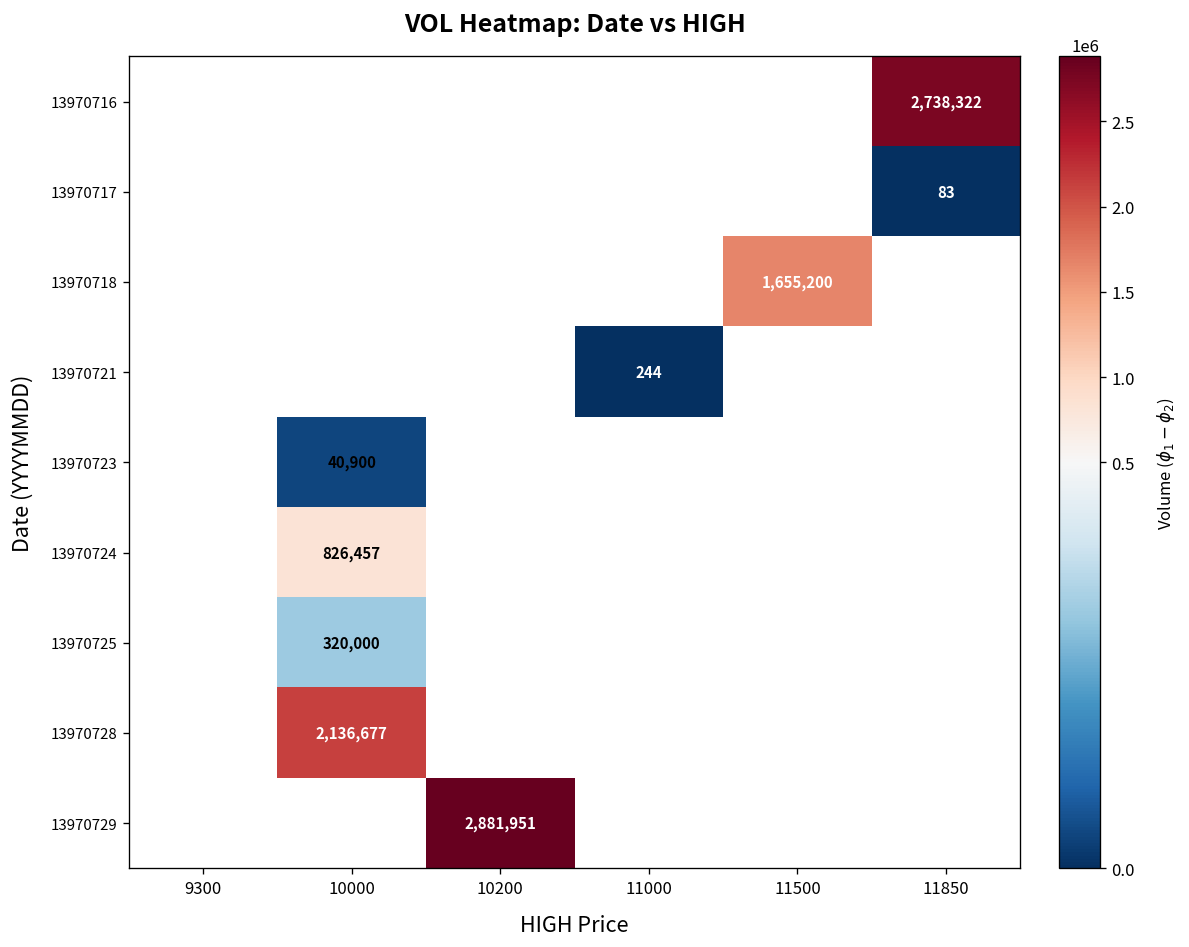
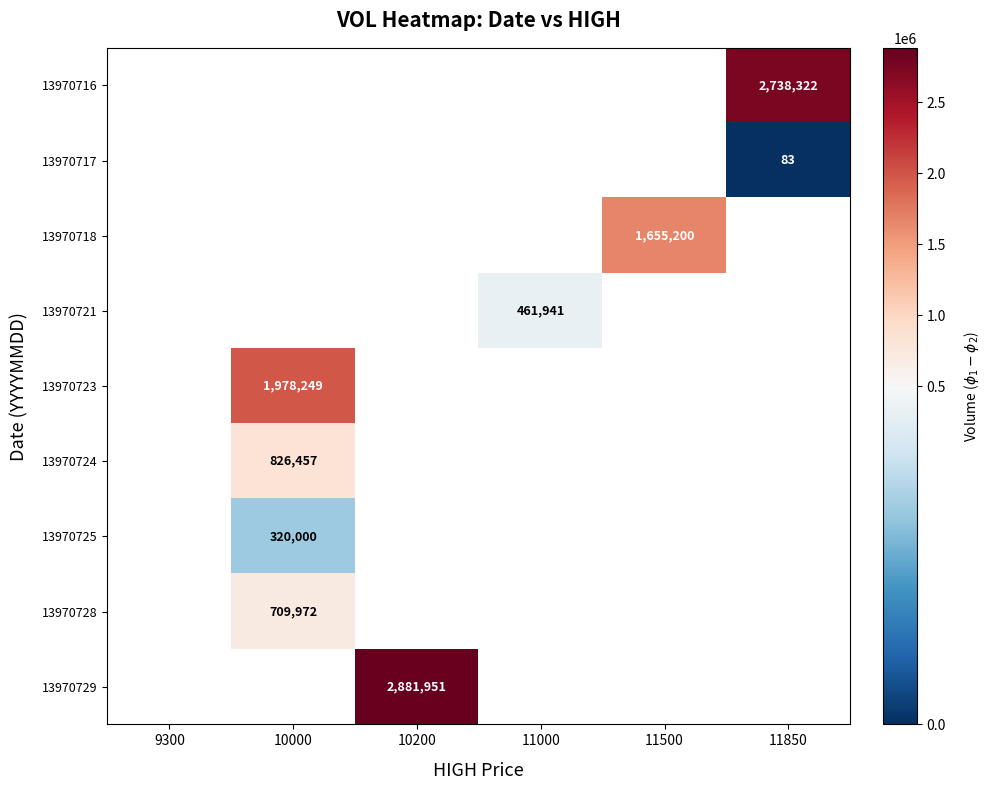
13970721, 11000: 244 -> 461,941
13970723, 10000: 40,900 -> 1,978,249
13970728, 10000: 2,136,677 -> 709,972
